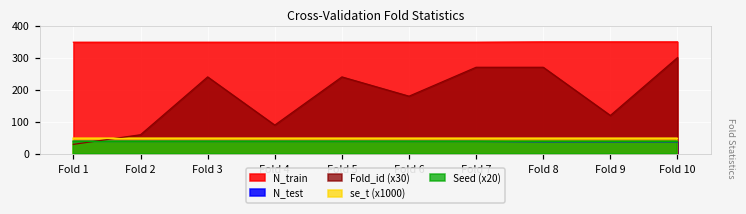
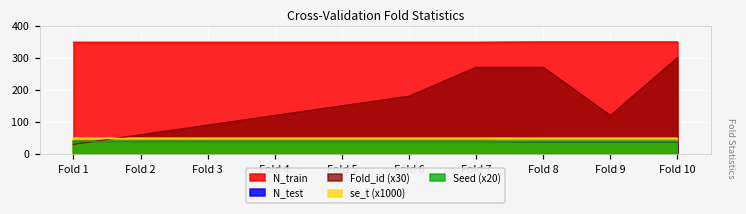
Fold_id (x30), Fold 3: 240 -> 90
Fold_id (x30), Fold 4: 90 -> 120
Fold_id (x30), Fold 5: 240 -> 150
